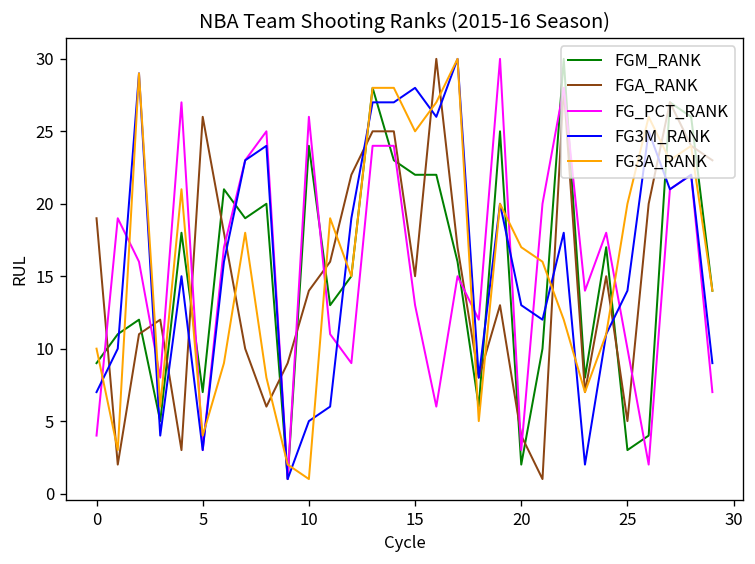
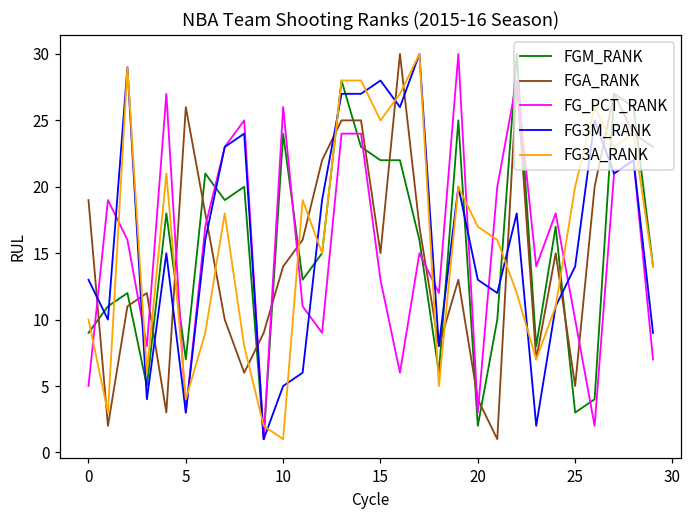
FG_PCT_RANK, 0: 4 -> 5
FG3M_RANK, 0: 7 -> 13
